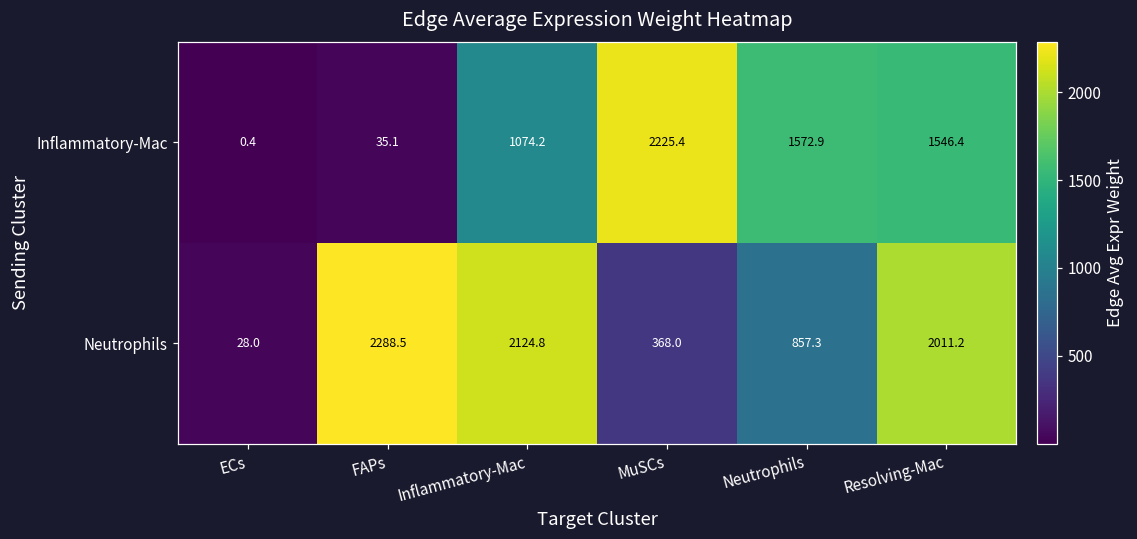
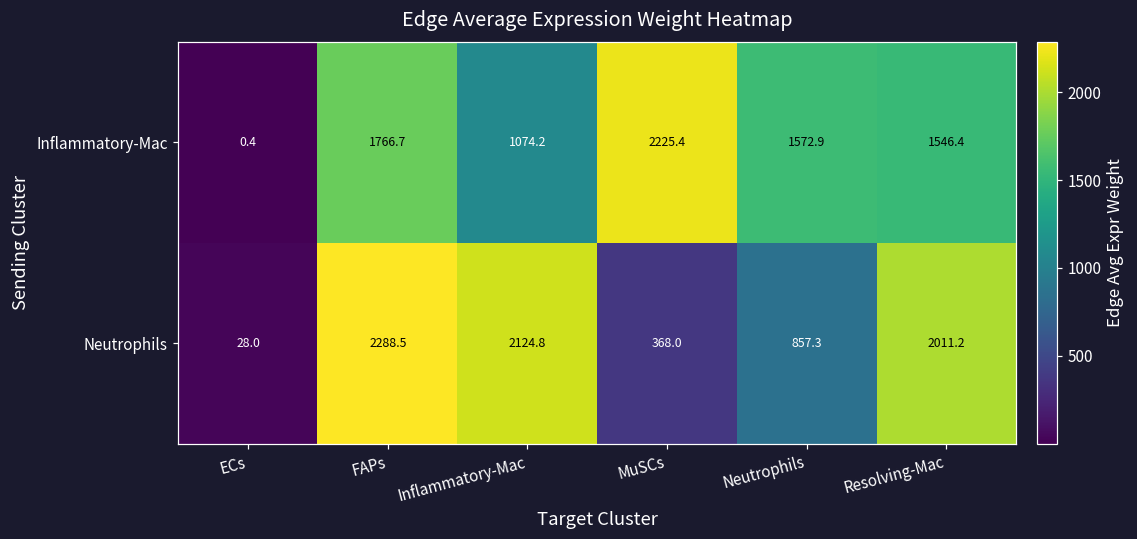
Inflammatory-Mac, FAPs: 35.1 -> 1766.7
